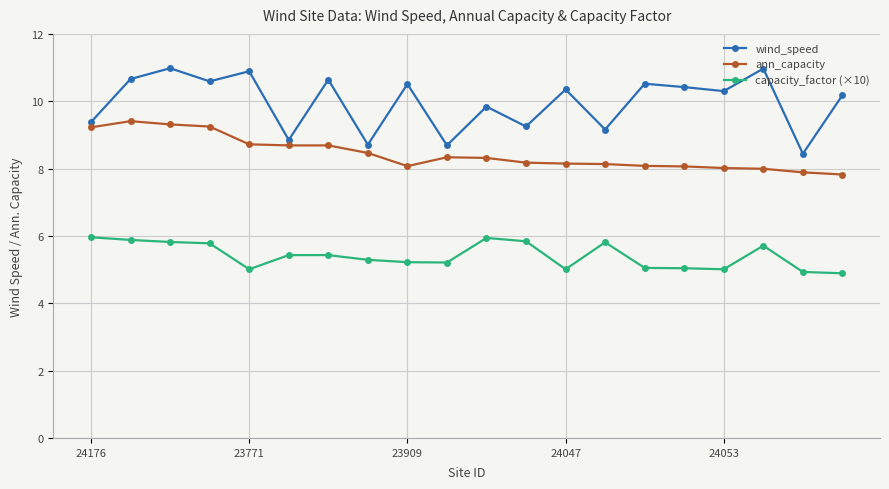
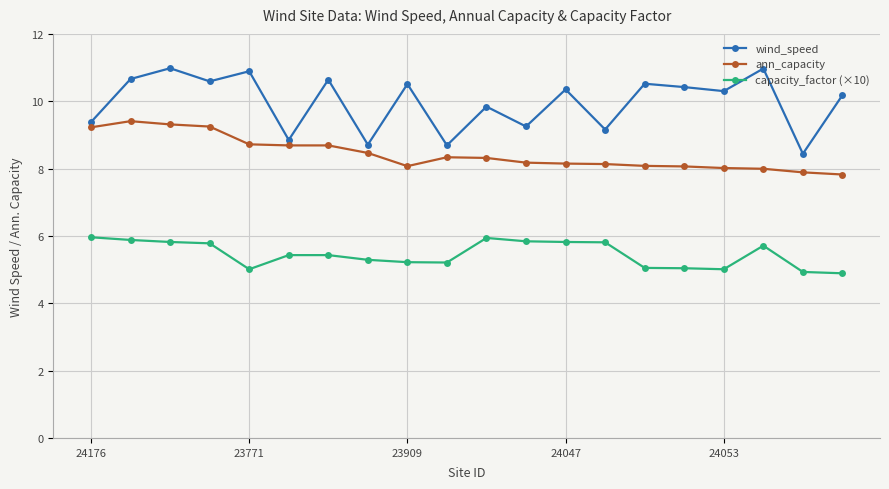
capacity_factor (×10), 24047: 5.0 -> 5.8
